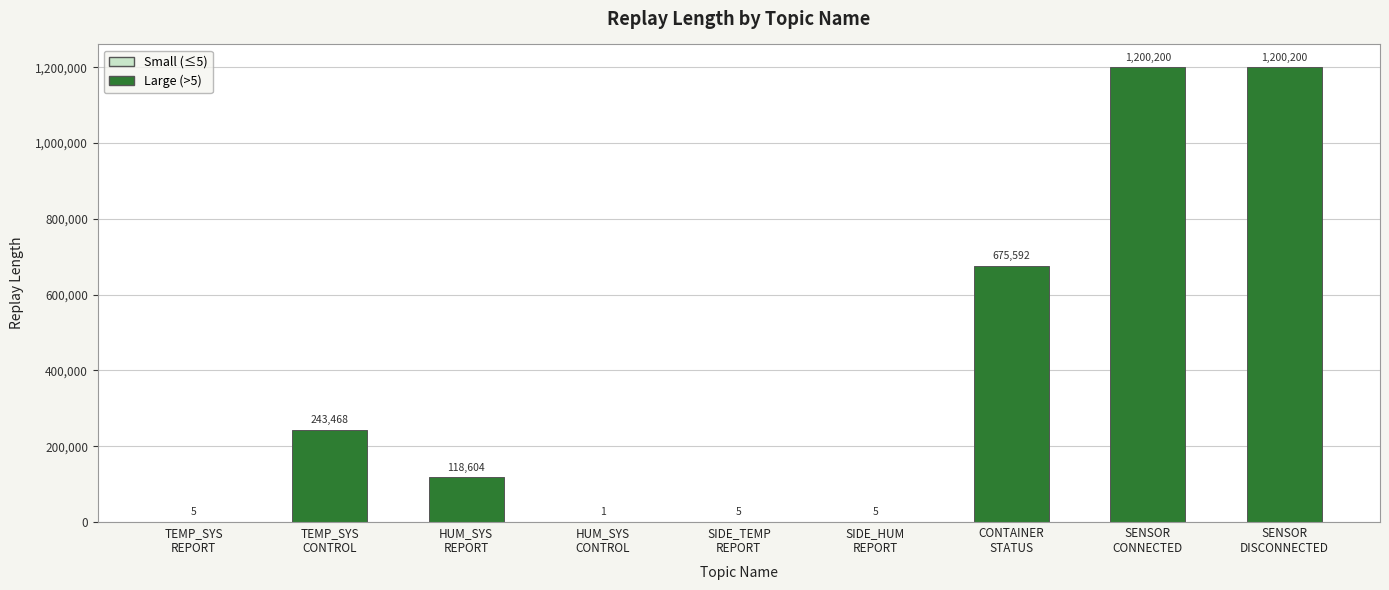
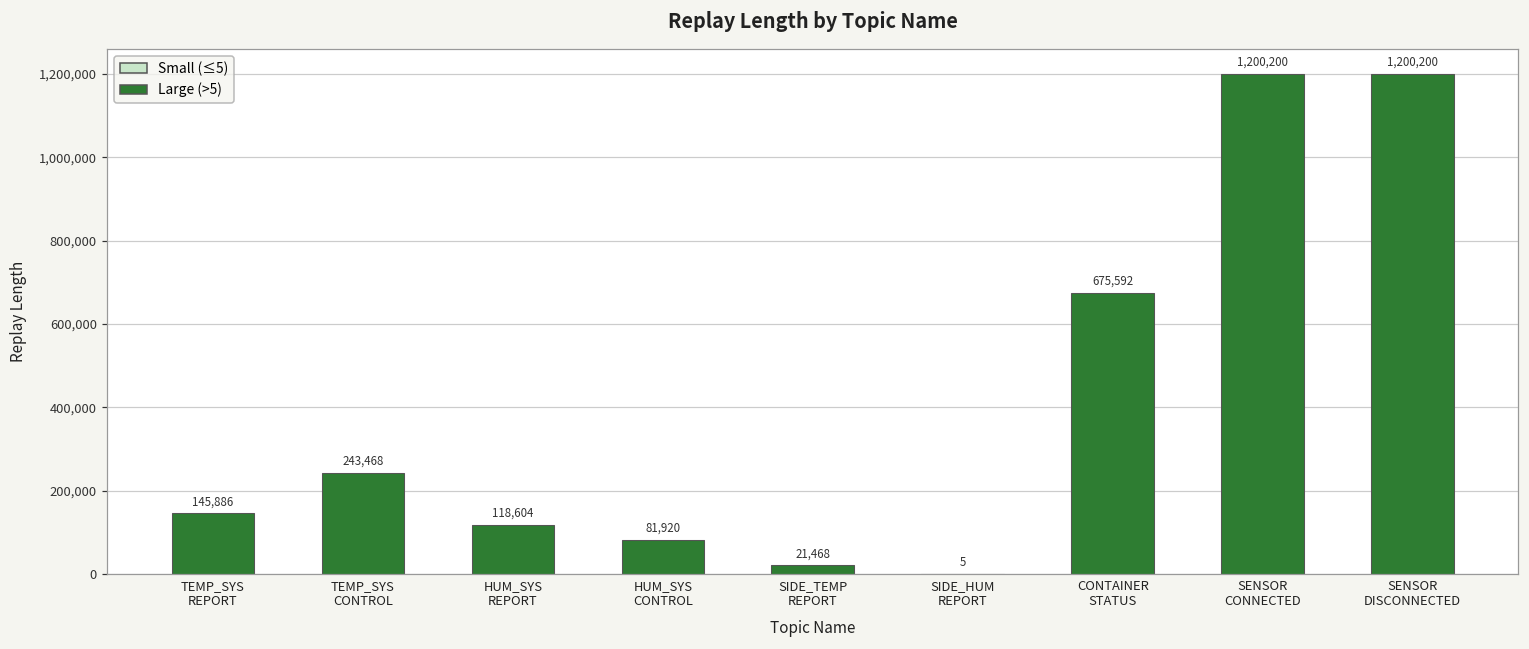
TEMP_SYS REPORT: 5 -> 145,886
HUM_SYS CONTROL: 1 -> 81,920
SIDE_TEMP REPORT: 5 -> 21,468
